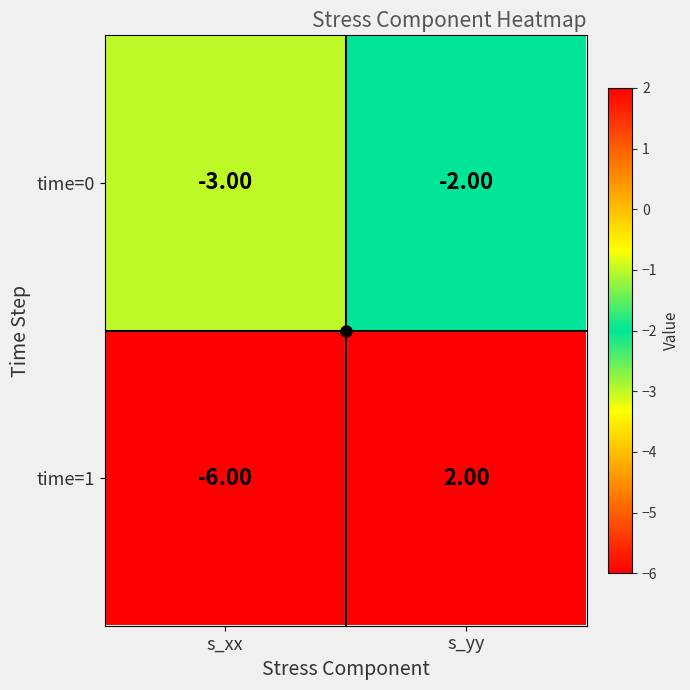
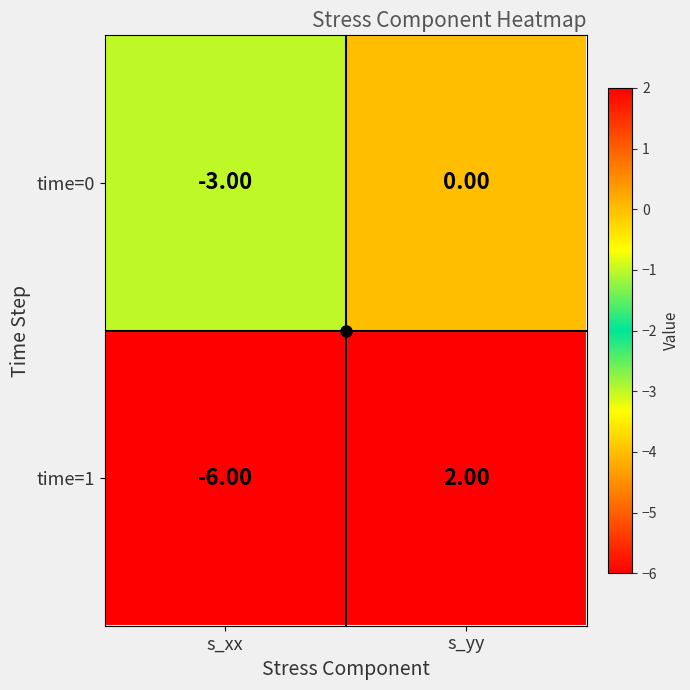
time=0, s_yy: -2.00 -> 0.00
